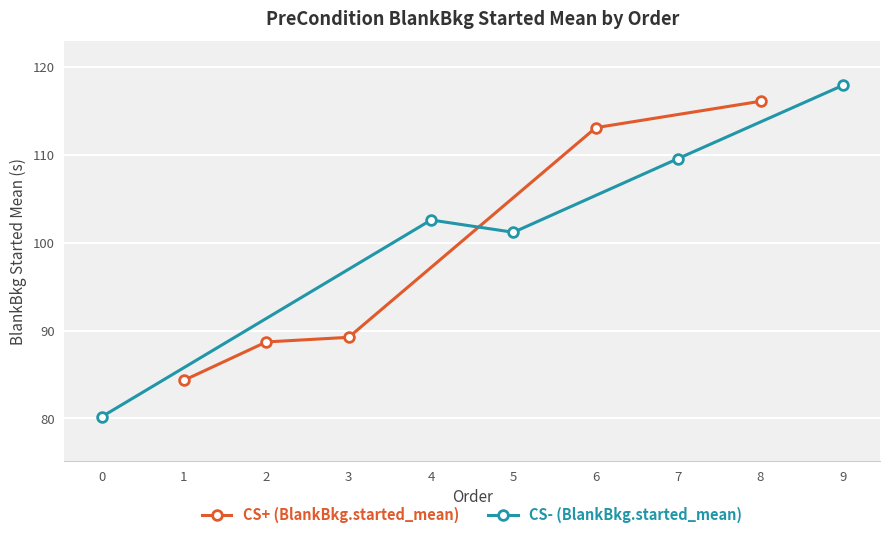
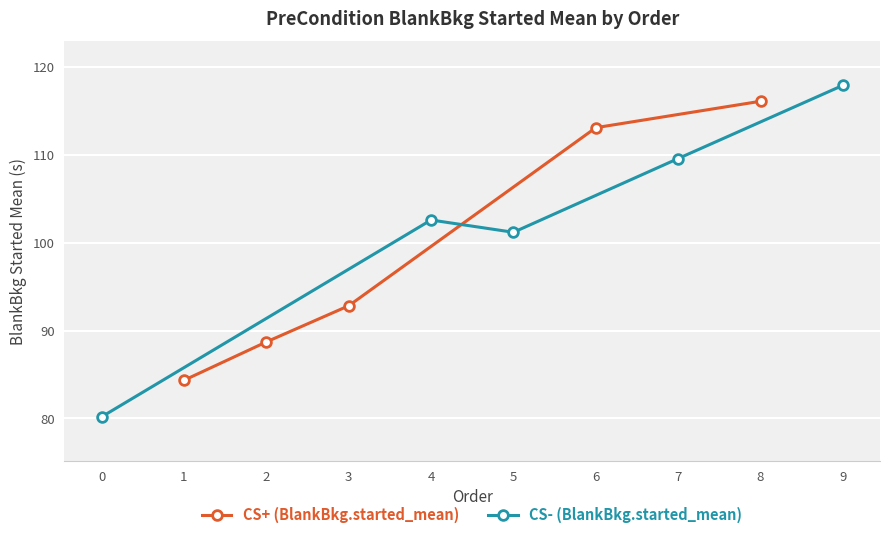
CS+ (BlankBkg.started_mean), 3: 89 -> 93
